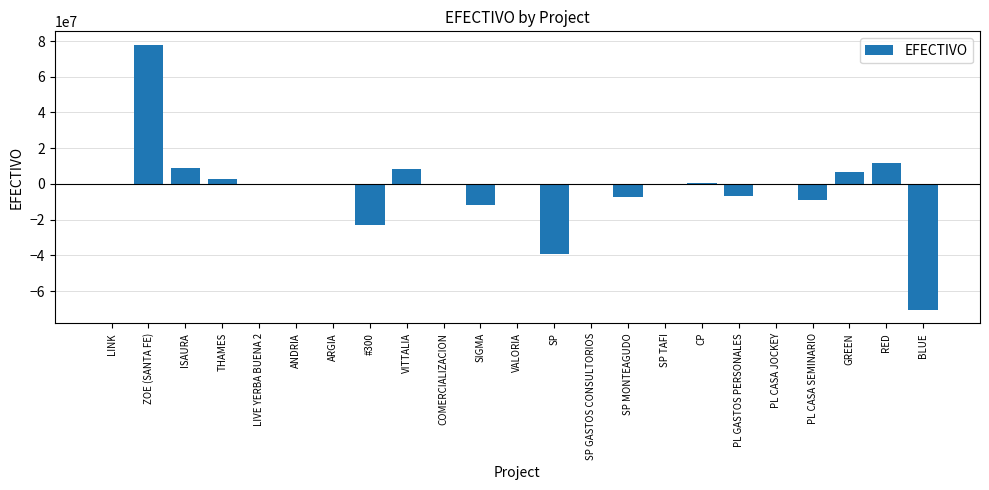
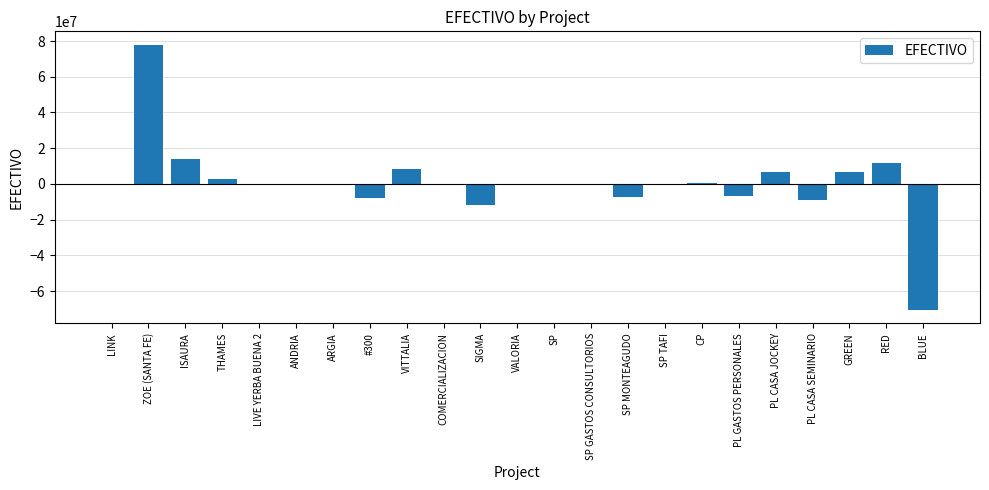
ISAURA: 9000000 -> 14000000
#300: -23000000 -> -8000000
SP: -39000000 -> 0
PL CASA JOCKEY: 0 -> 7000000
